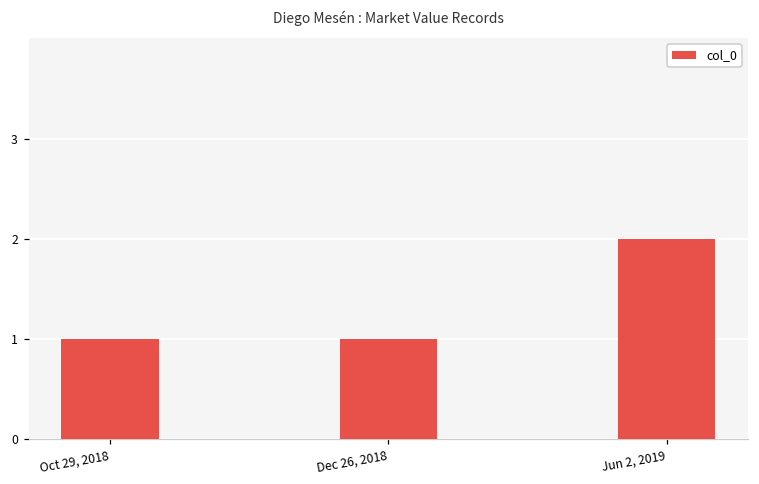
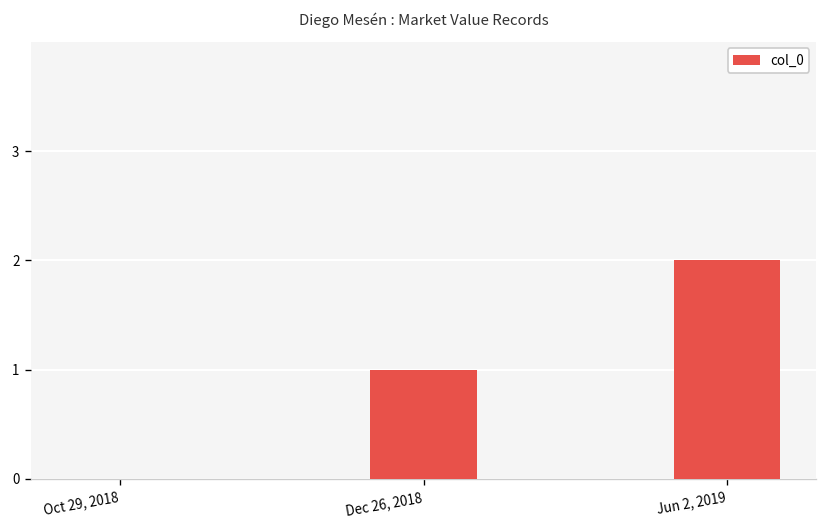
Oct 29, 2018: 1 -> 0
